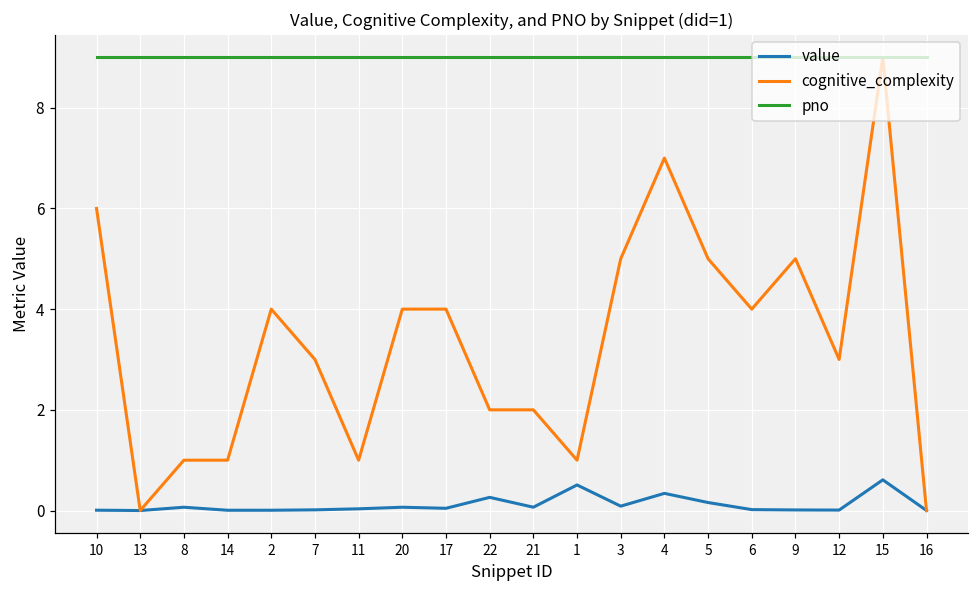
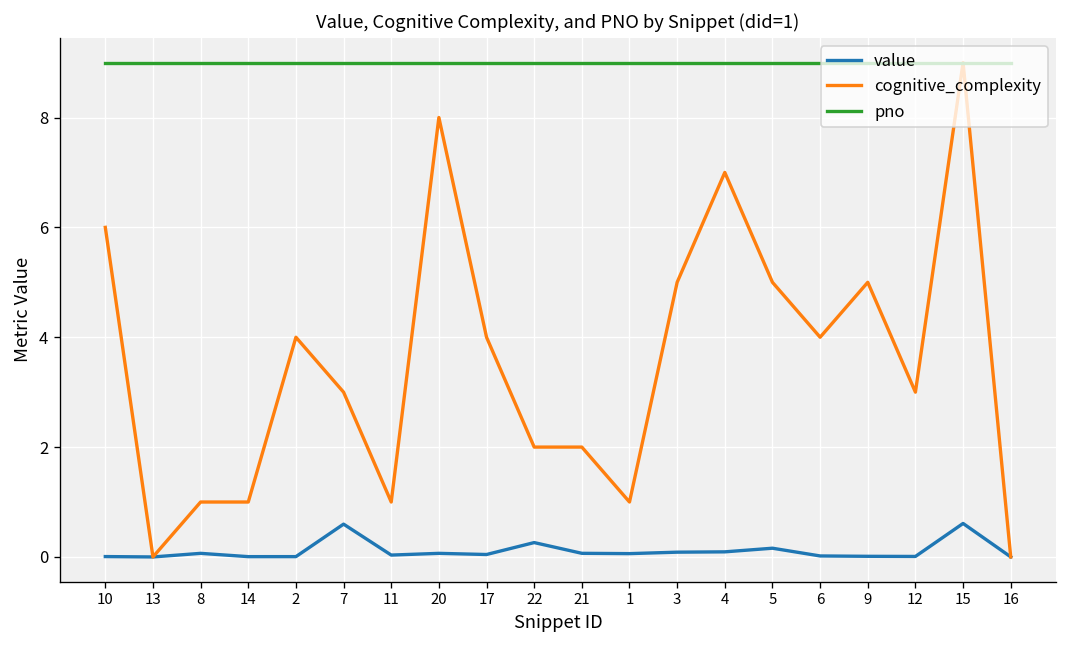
value, 7: 0.0 -> 0.6
cognitive_complexity, 20: 4 -> 8
value, 1: 0.5 -> 0.1
value, 4: 0.3 -> 0.1
